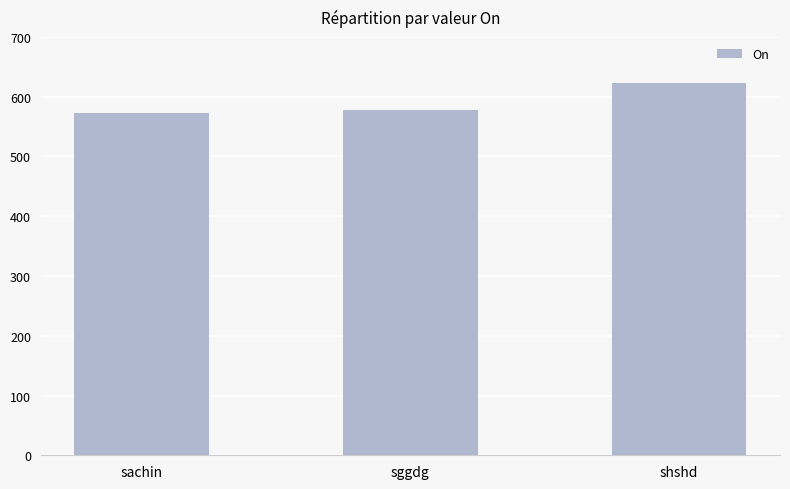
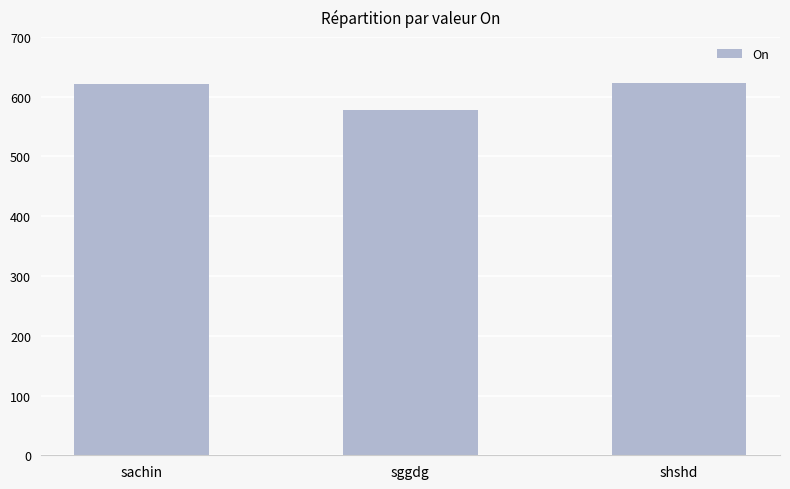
sachin: 570 -> 620
